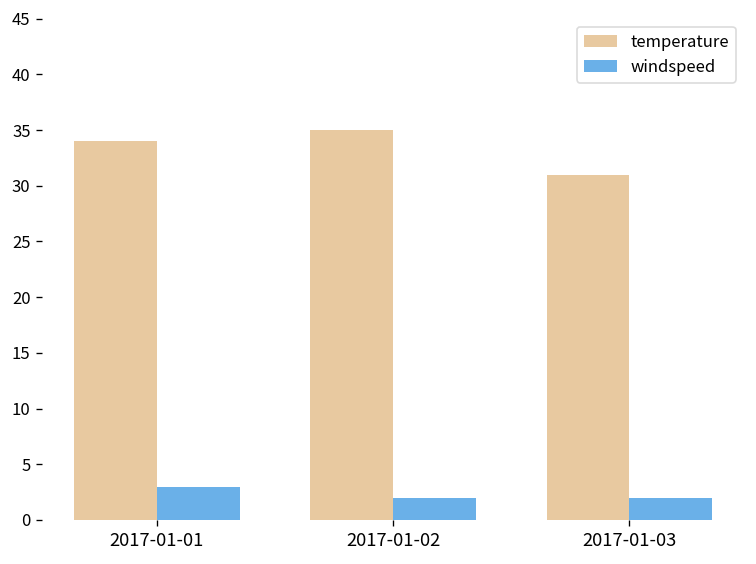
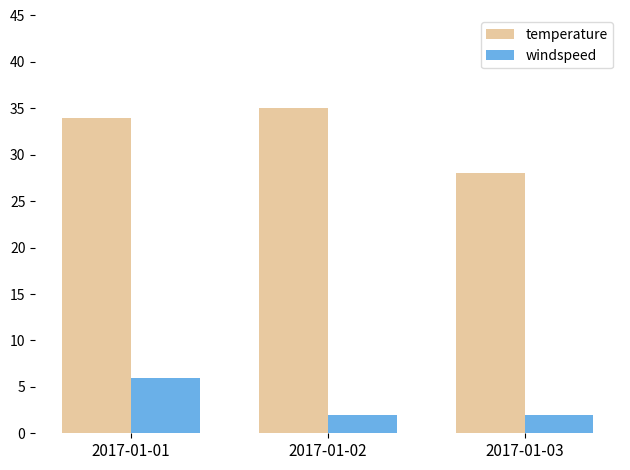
windspeed, 2017-01-01: 3 -> 6
temperature, 2017-01-03: 31 -> 28
